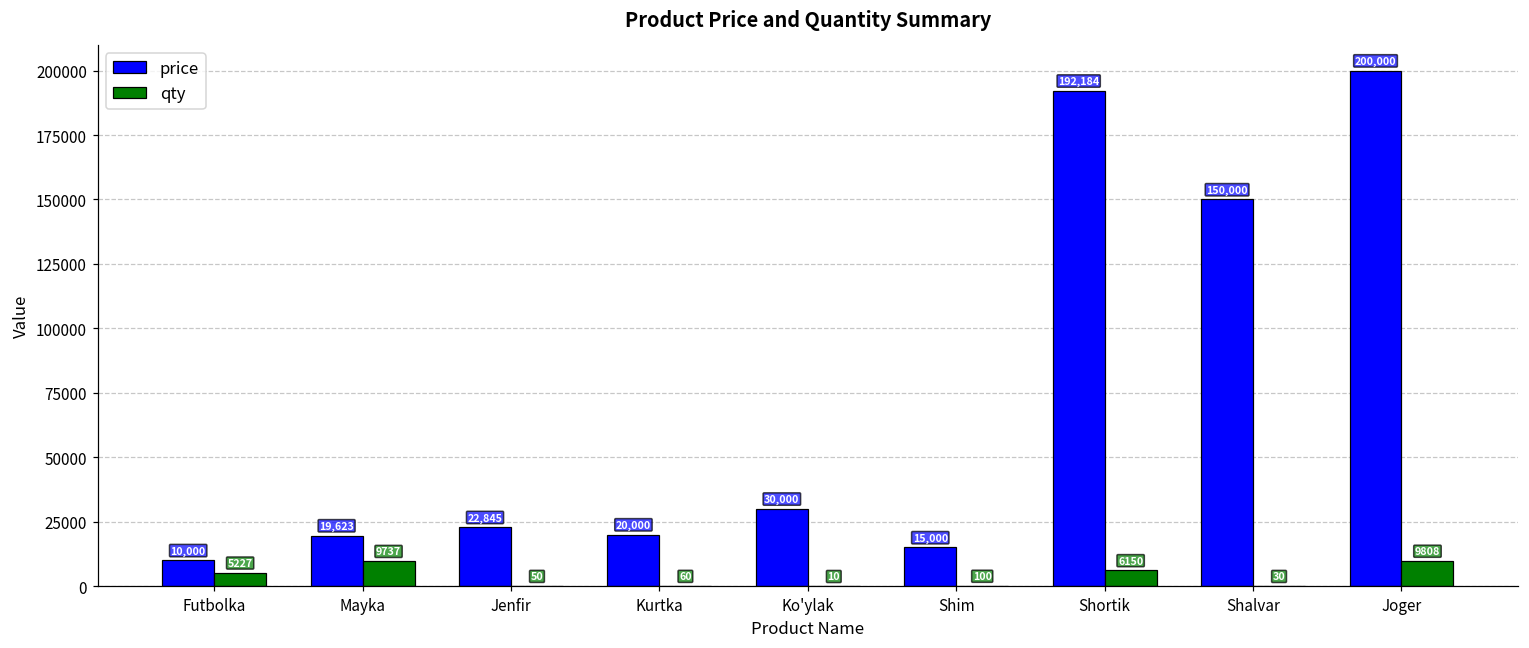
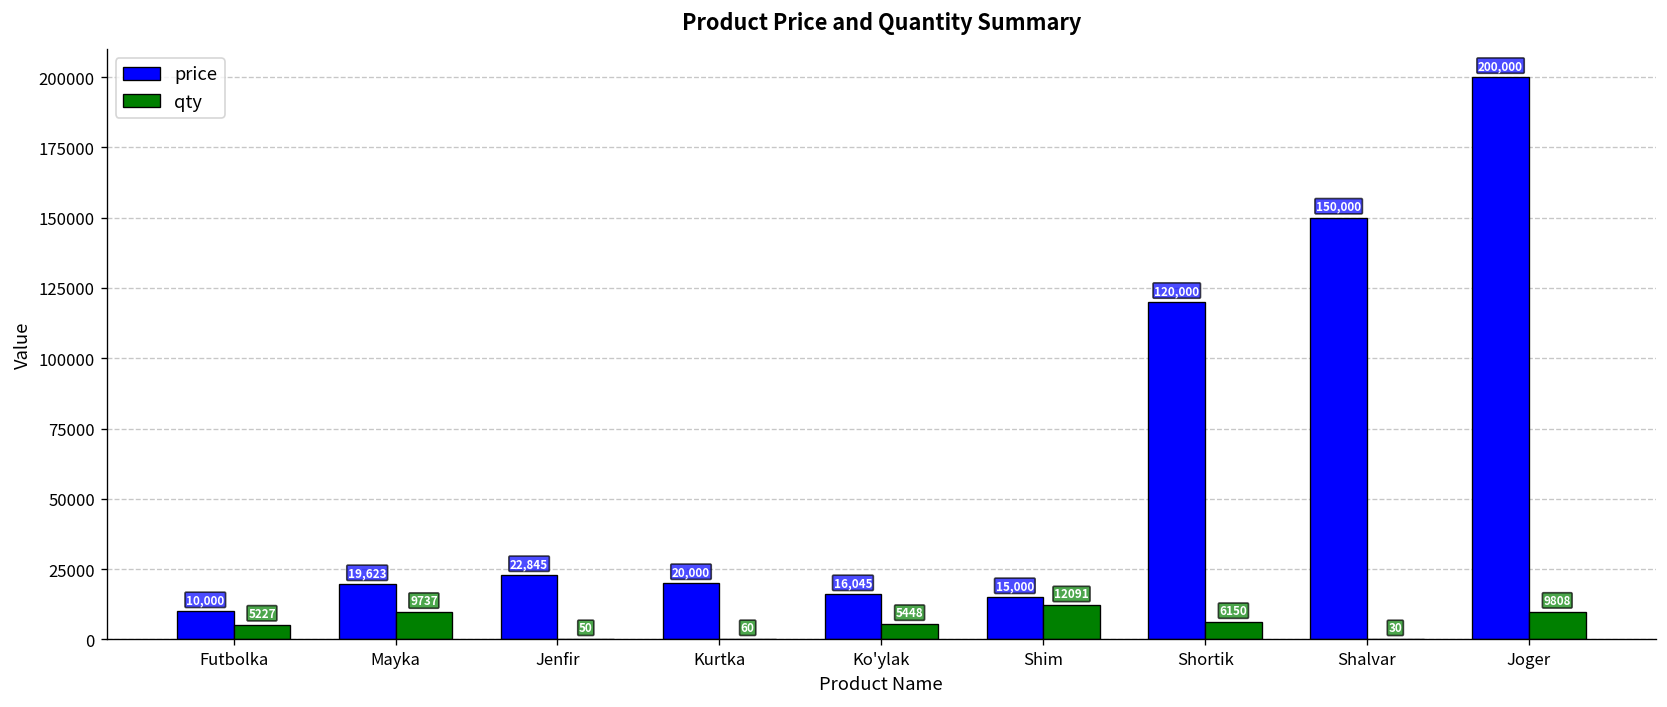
price, Ko'ylak: 30,000 -> 16,045
qty, Ko'ylak: 10 -> 5448
qty, Shim: 100 -> 12091
price, Shortik: 192,184 -> 120,000
